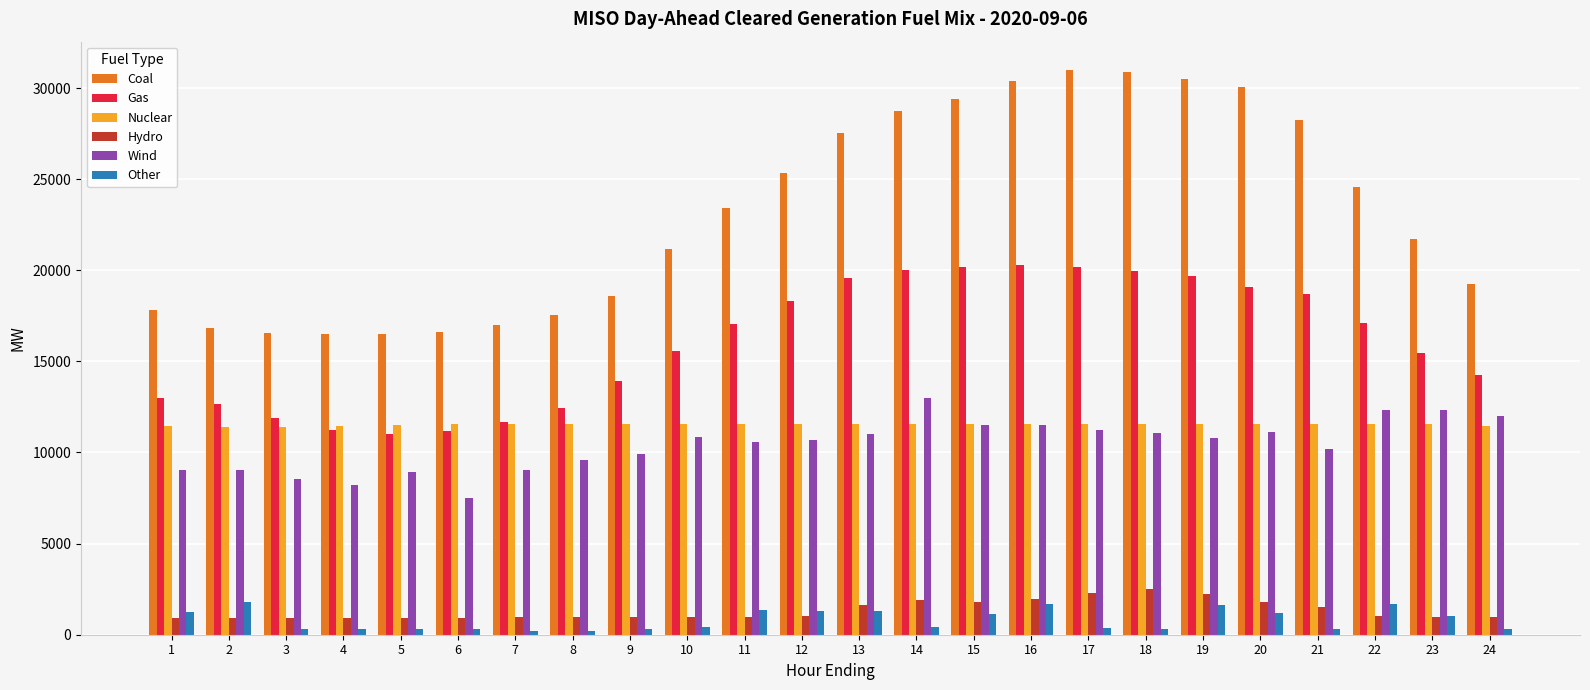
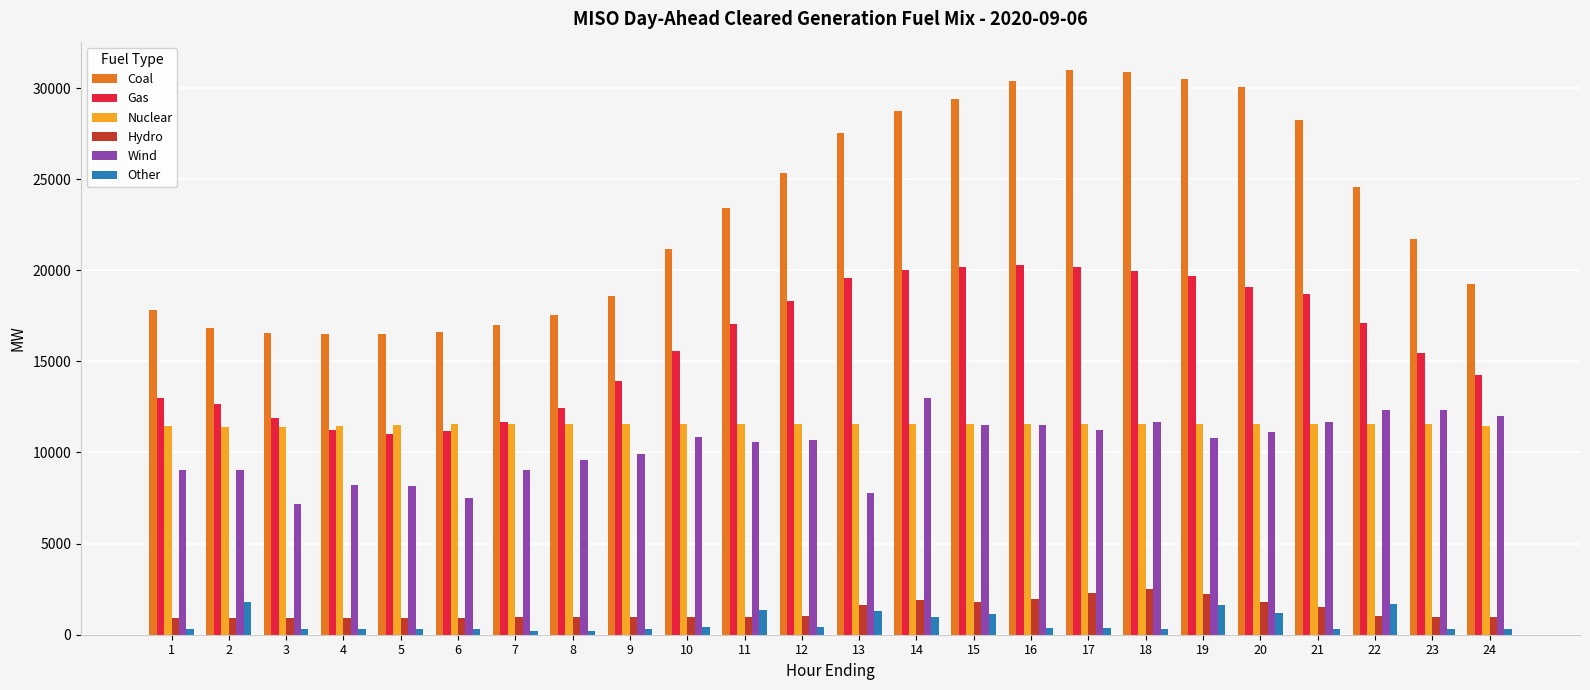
Other, 1: 1300 -> 300
Wind, 3: 8500 -> 7200
Wind, 5: 8900 -> 8200
Other, 12: 1300 -> 500
Wind, 13: 11000 -> 7800
Other, 14: 400 -> 1000
Other, 16: 1700 -> 400
Wind, 18: 11000 -> 11700
Wind, 21: 10200 -> 11700
Other, 23: 1000 -> 300
